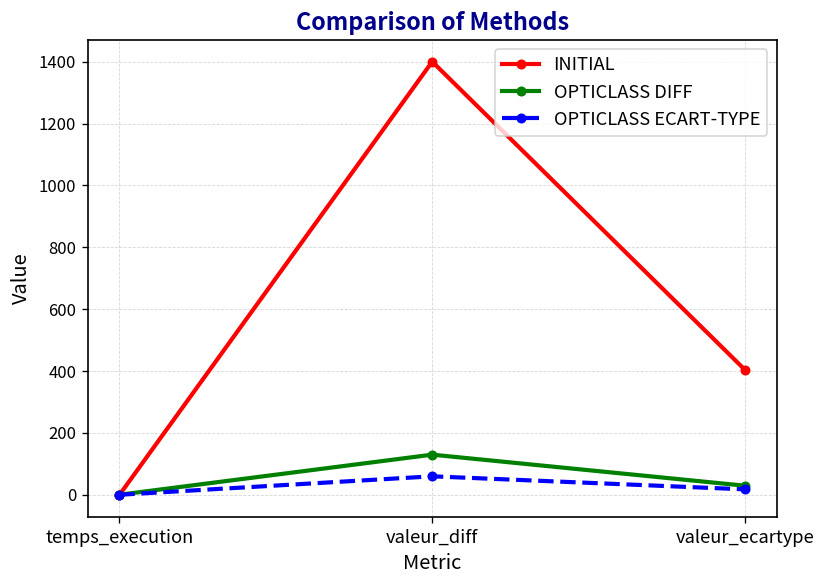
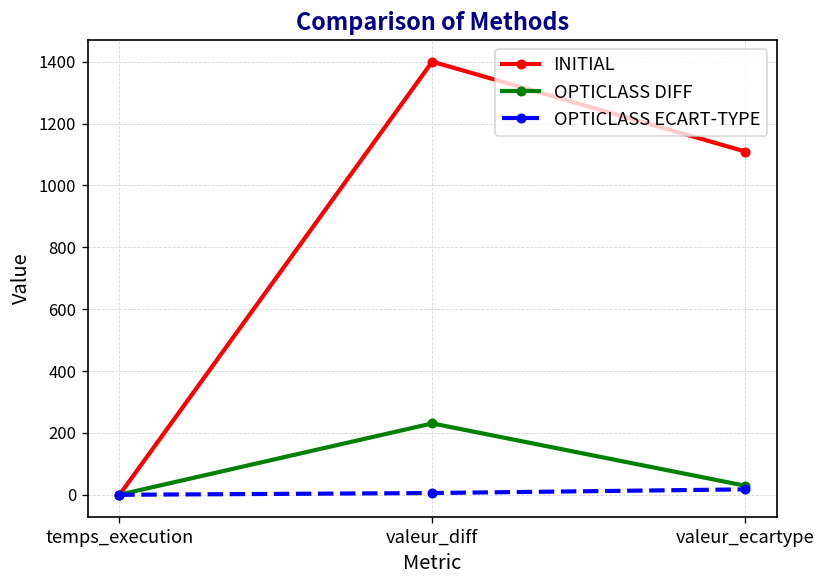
OPTICLASS DIFF, valeur_diff: 130 -> 230
OPTICLASS ECART-TYPE, valeur_diff: 60 -> 10
INITIAL, valeur_ecartype: 400 -> 1110
